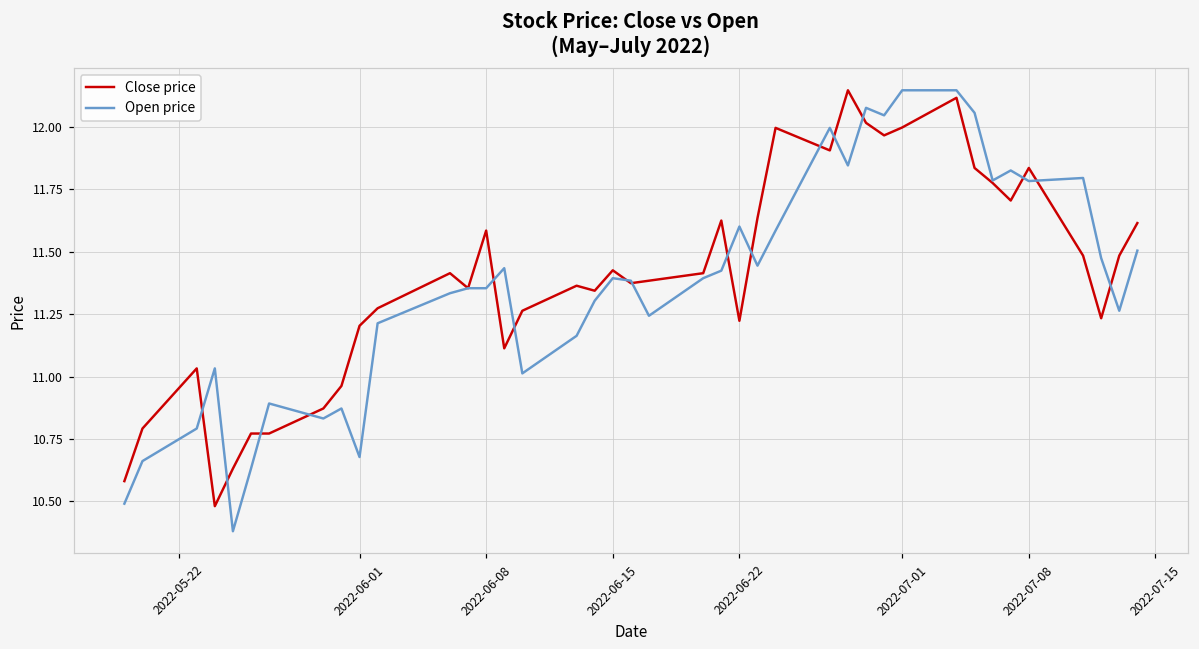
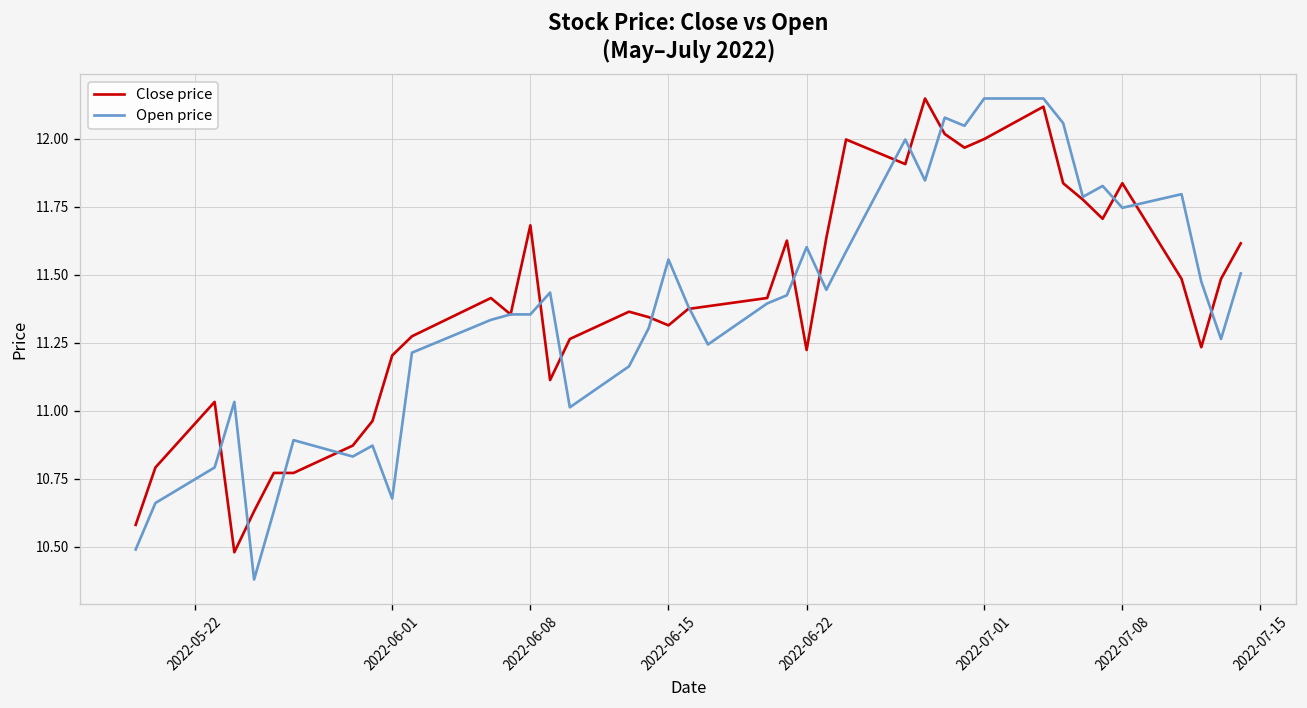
Close price, 2022-06-08: 11.59 -> 11.68
Close price, 2022-06-15: 11.43 -> 11.31
Open price, 2022-06-15: 11.39 -> 11.56
Open price, 2022-07-08: 11.78 -> 11.75
